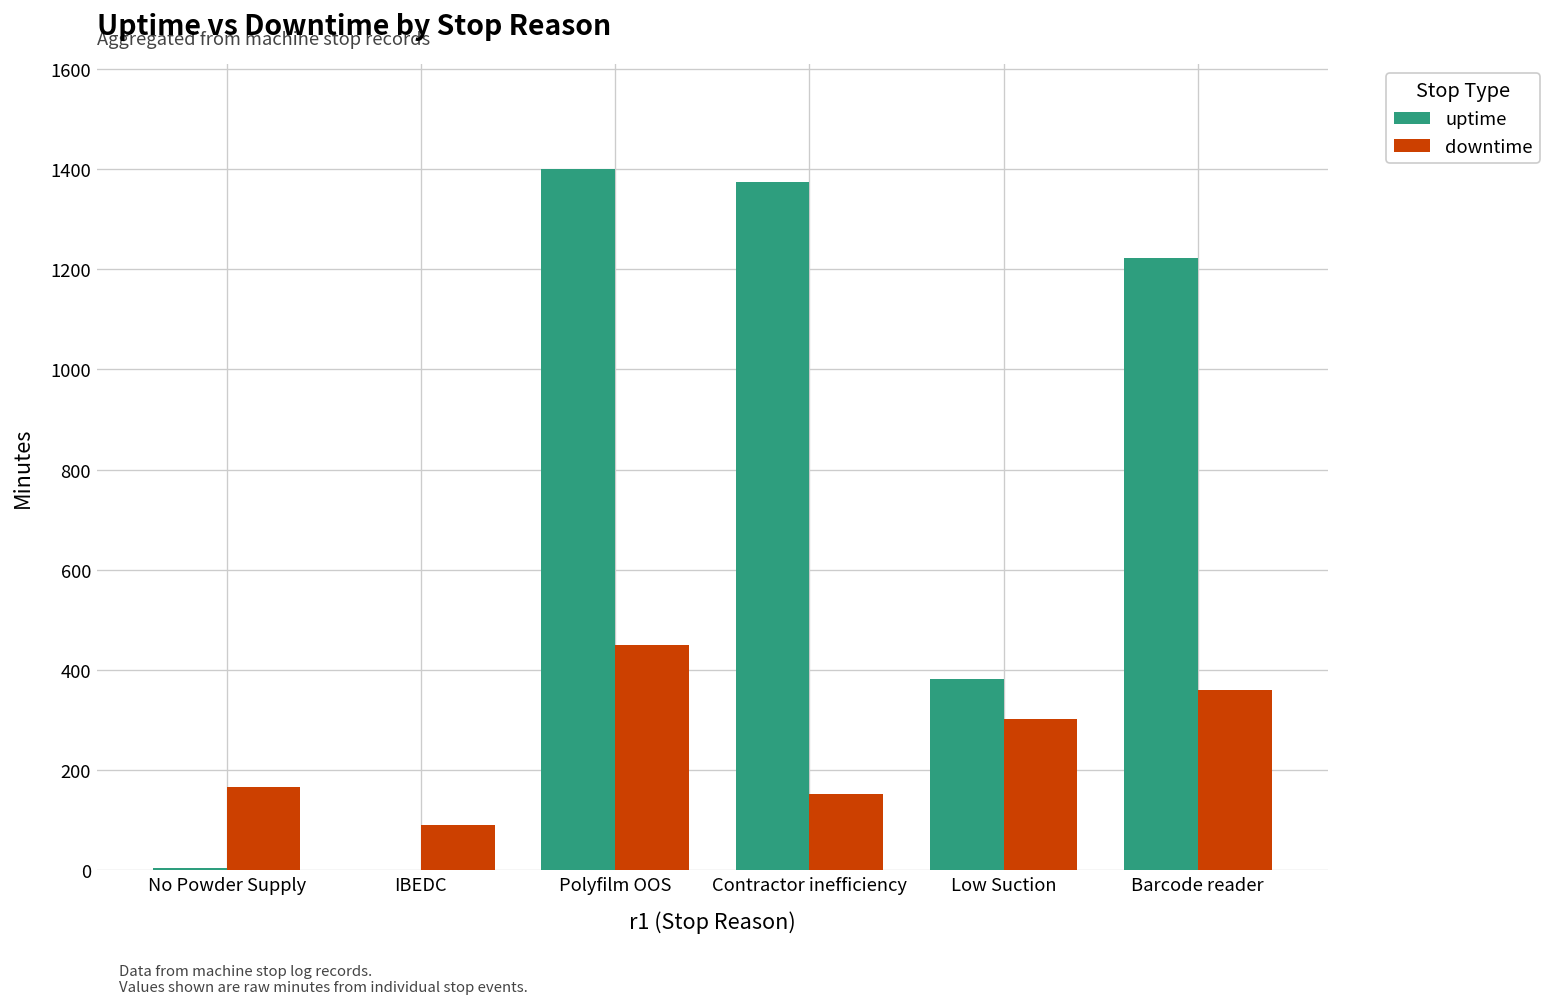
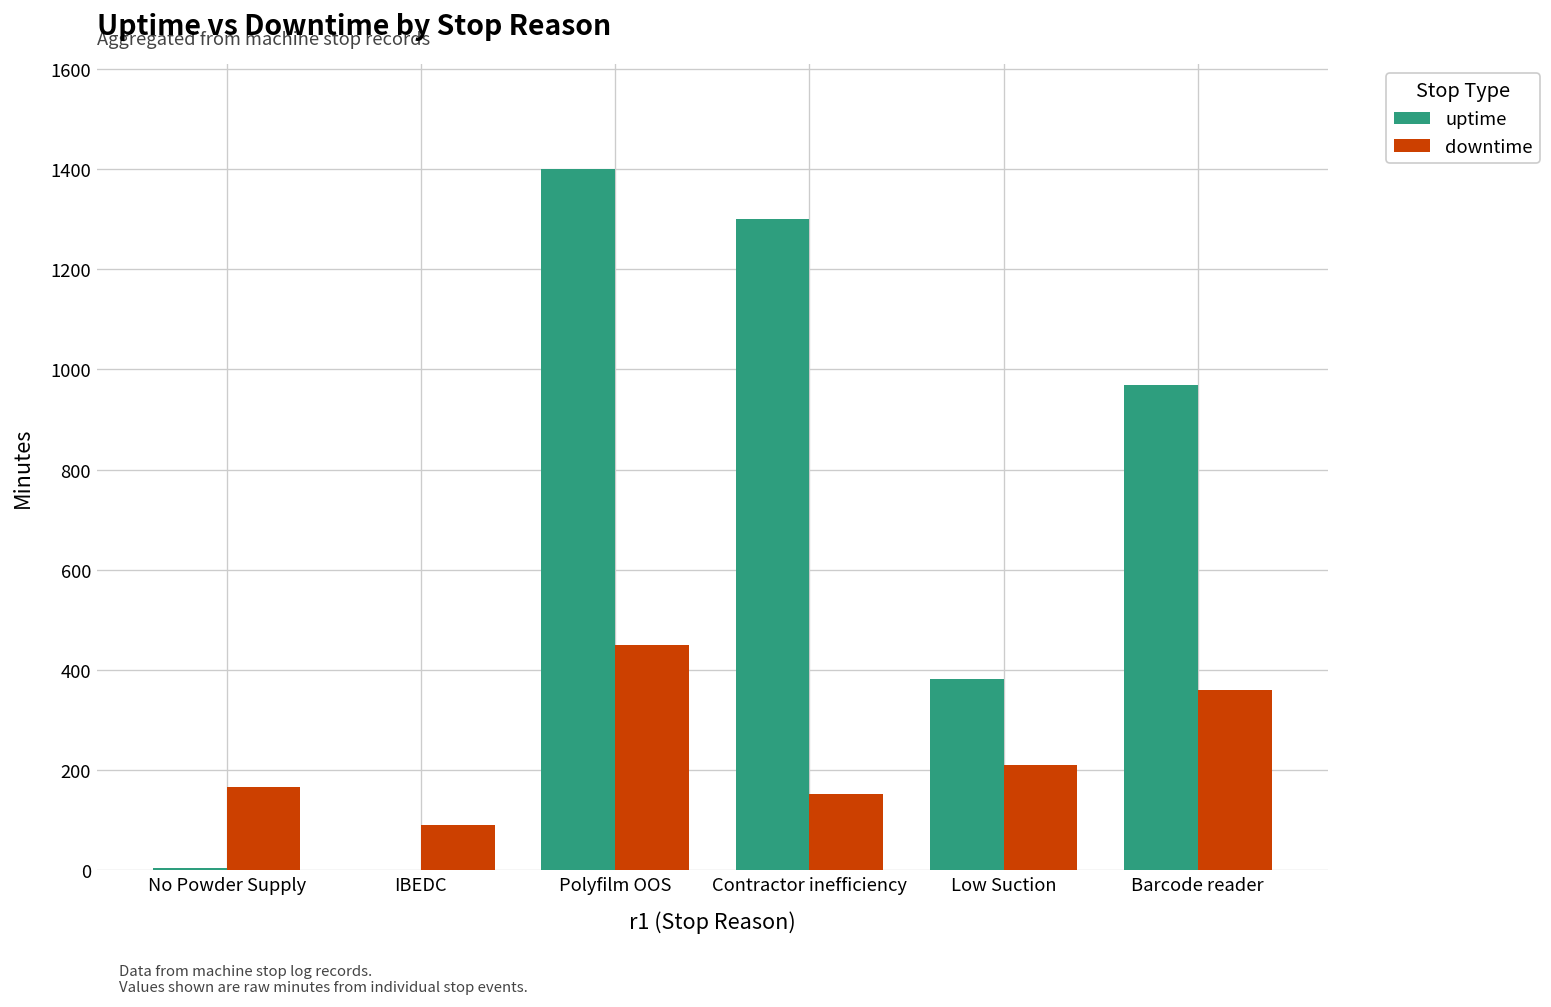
uptime, Contractor inefficiency: 1380 -> 1300
downtime, Low Suction: 300 -> 210
uptime, Barcode reader: 1220 -> 970
